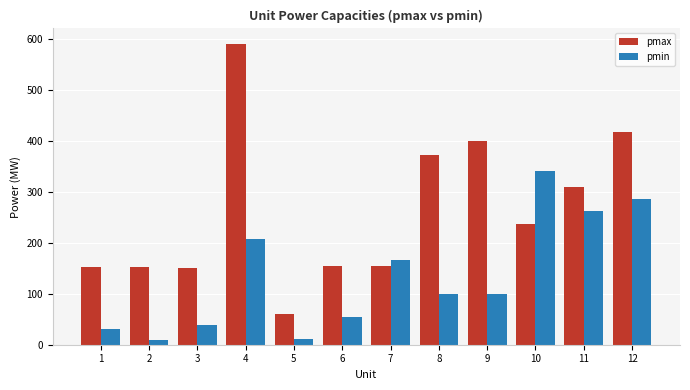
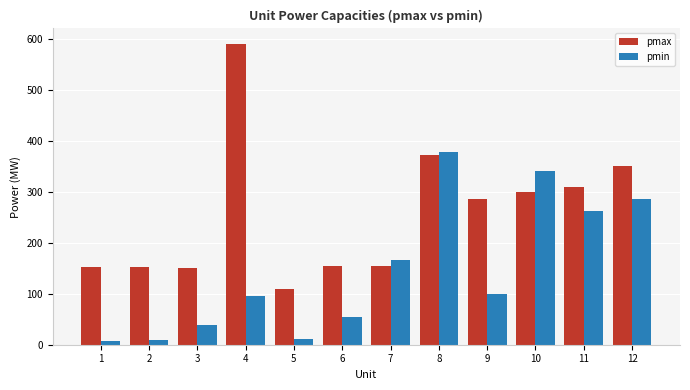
pmin, 1: 30 -> 10
pmin, 4: 210 -> 100
pmax, 5: 60 -> 110
pmin, 8: 100 -> 380
pmax, 9: 400 -> 290
pmax, 10: 240 -> 300
pmax, 12: 420 -> 350
